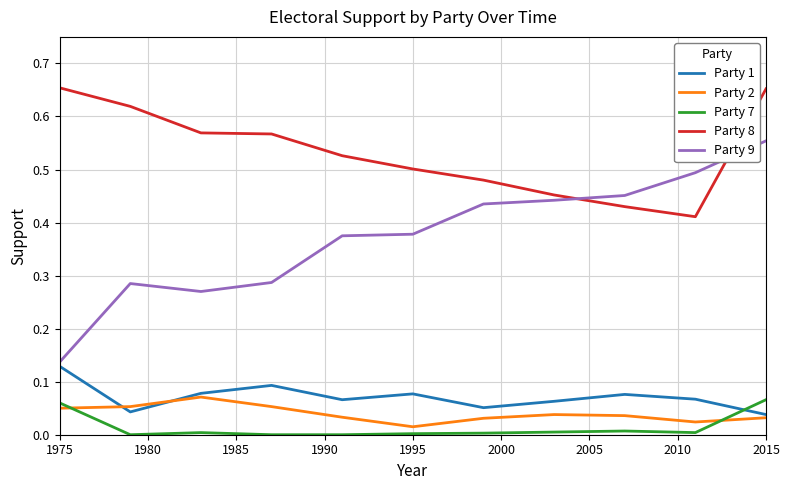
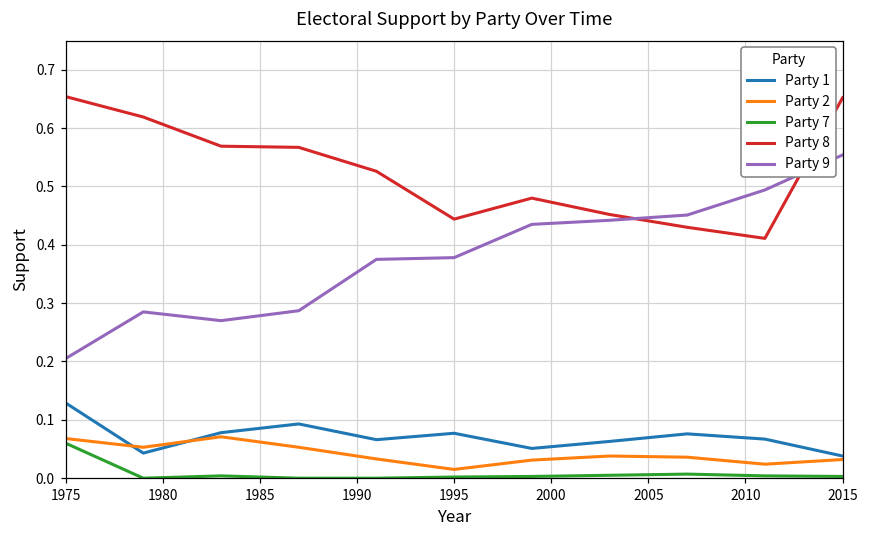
Party 2, 1975: 0.05 -> 0.07
Party 9, 1975: 0.14 -> 0.21
Party 8, 1995: 0.50 -> 0.44
Party 7, 2015: 0.07 -> 0.00
